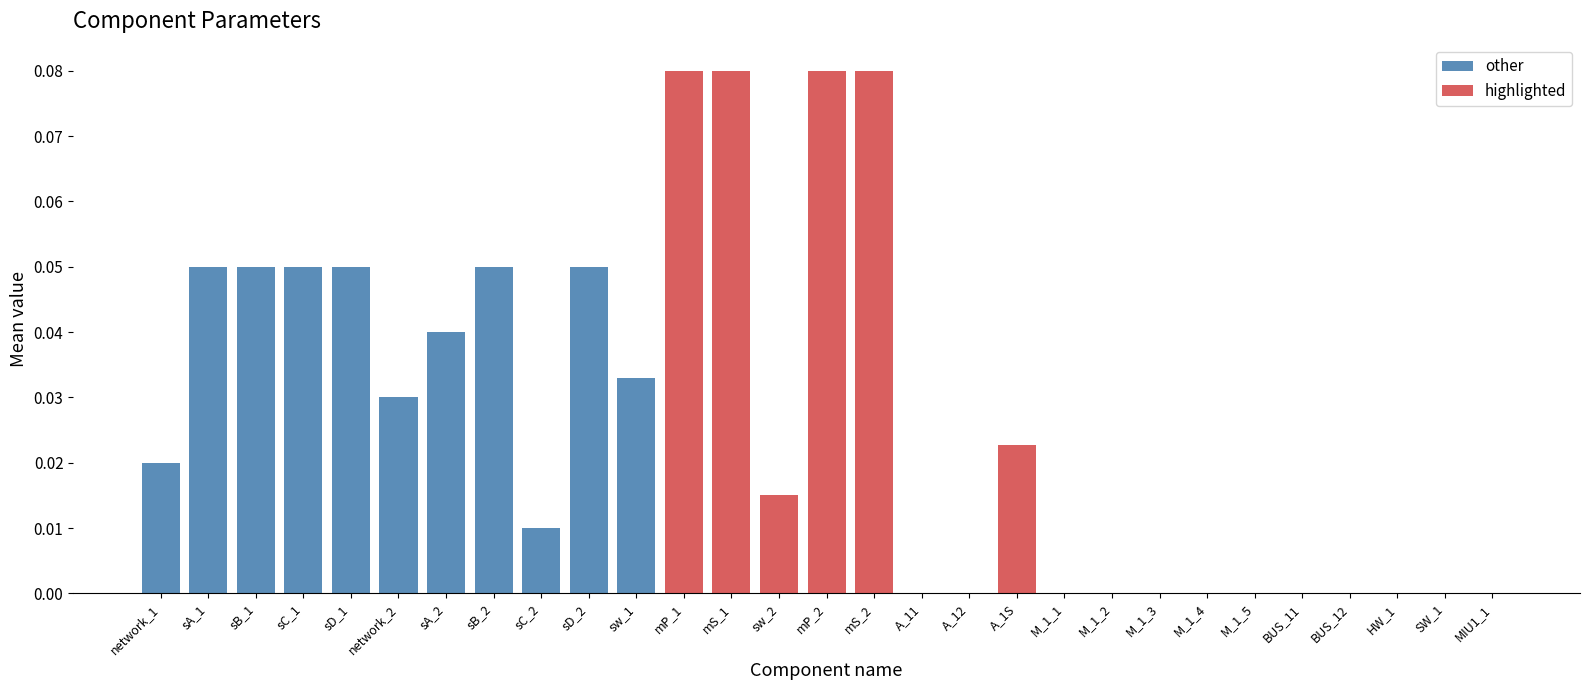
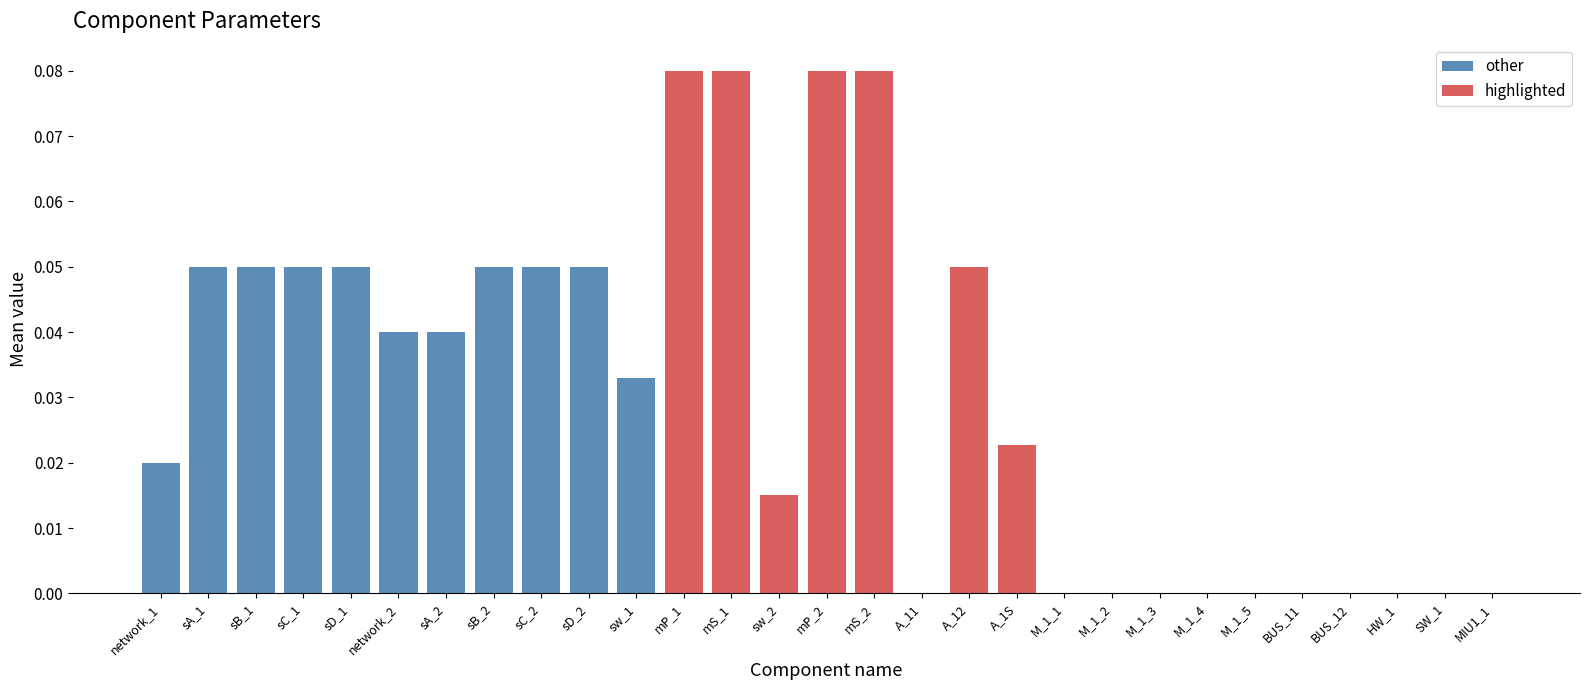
other, network_2: 0.03 -> 0.04
other, sC_2: 0.01 -> 0.05
highlighted, A_12: 0.000 -> 0.050
